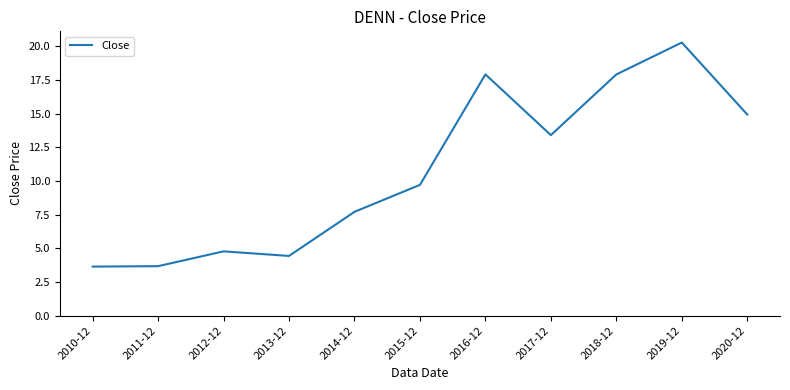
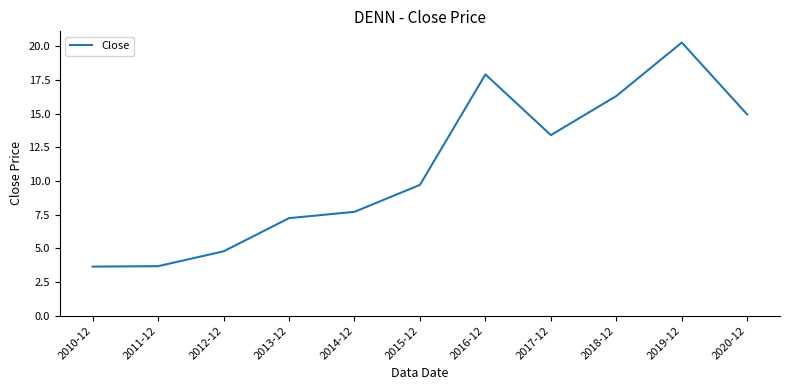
2013-12: 4.4 -> 7.2
2018-12: 17.9 -> 16.3
